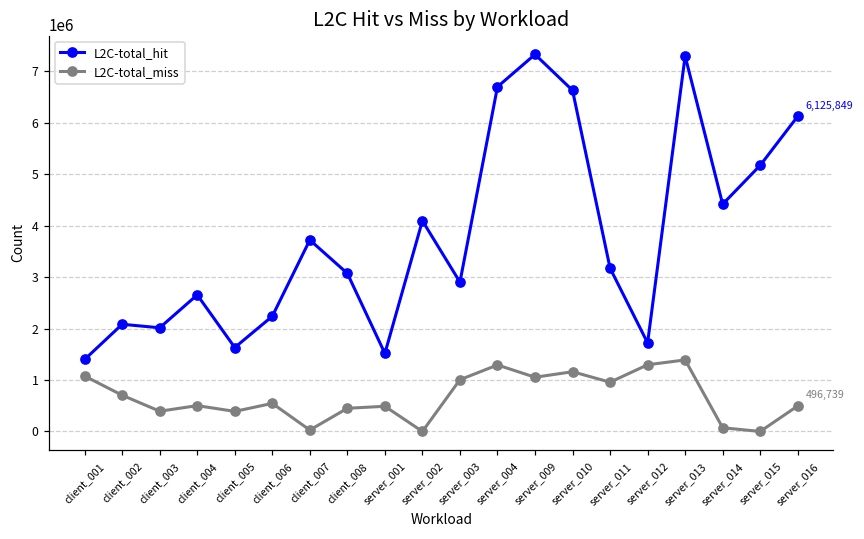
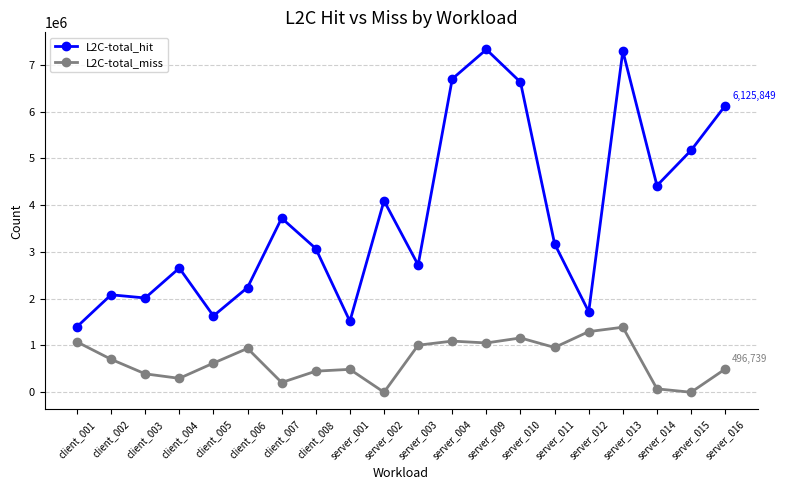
L2C-total_miss, client_004: 500000 -> 300000
L2C-total_miss, client_005: 400000 -> 600000
L2C-total_miss, client_006: 500000 -> 900000
L2C-total_miss, client_007: 0 -> 200000
L2C-total_hit, server_003: 2900000 -> 2700000
L2C-total_miss, server_004: 1300000 -> 1100000
